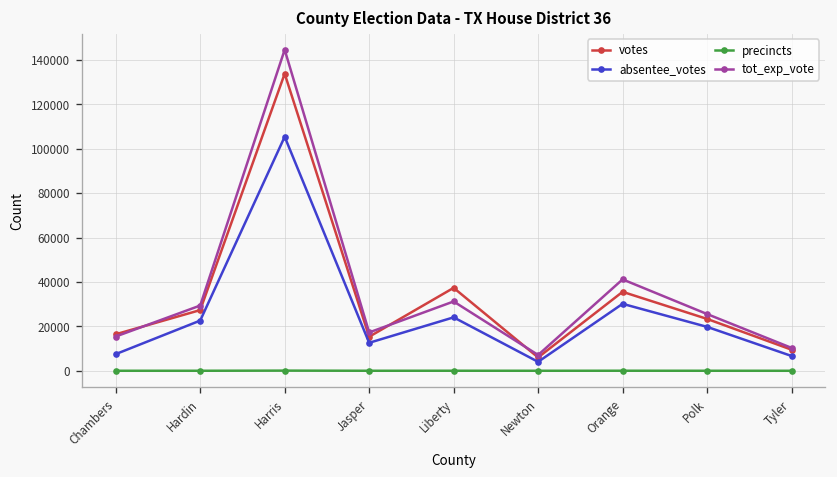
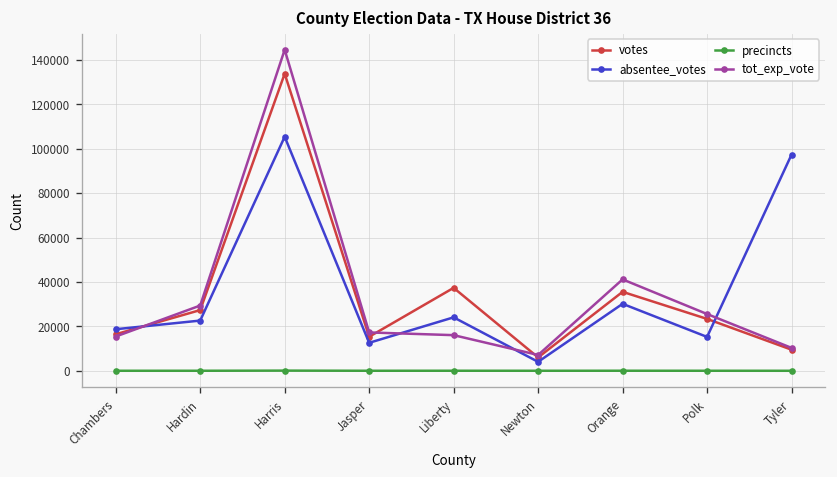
absentee_votes, Chambers: 8000 -> 19000
tot_exp_vote, Liberty: 31000 -> 16000
absentee_votes, Polk: 20000 -> 15000
absentee_votes, Tyler: 7000 -> 97000
